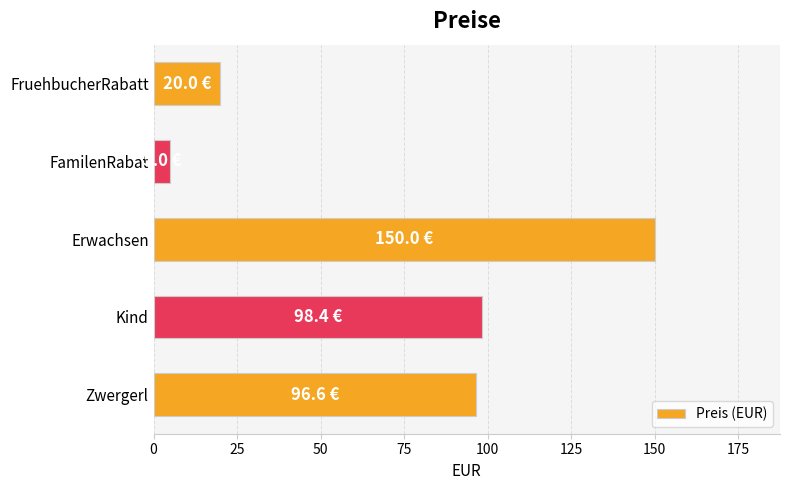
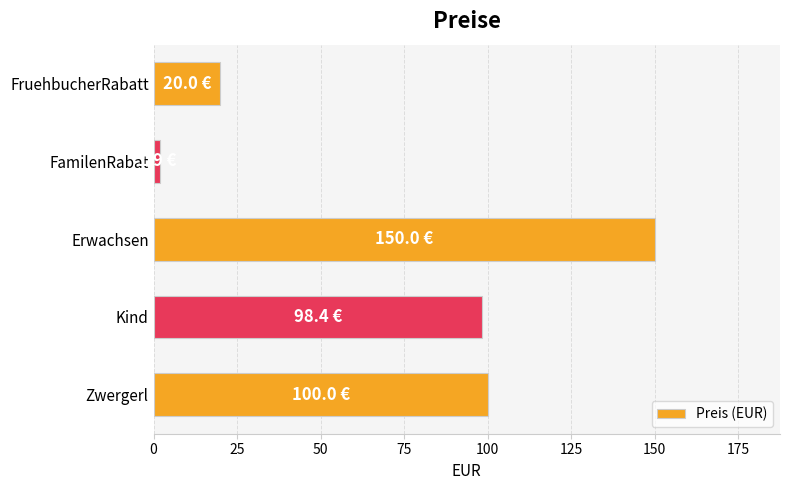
FamilenRabat: 5 -> 2
Zwergerl: 96.6 -> 100.0
